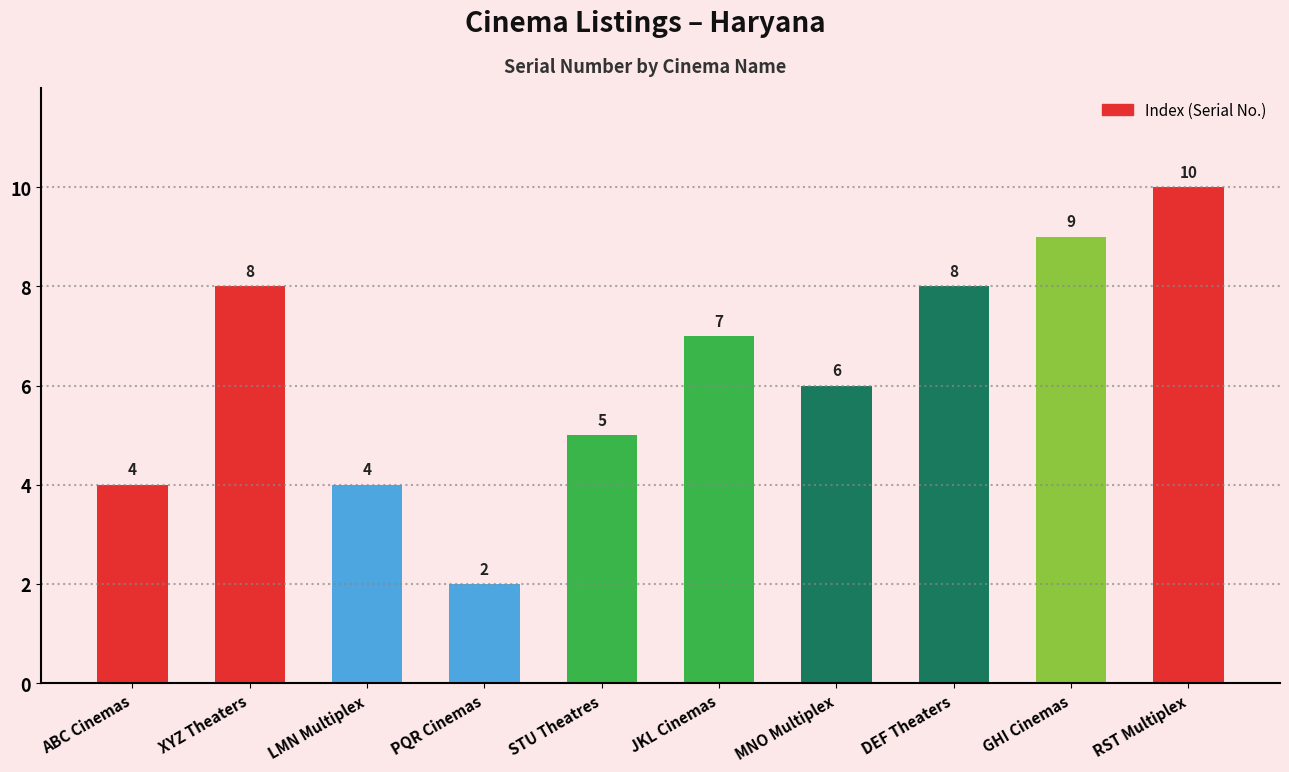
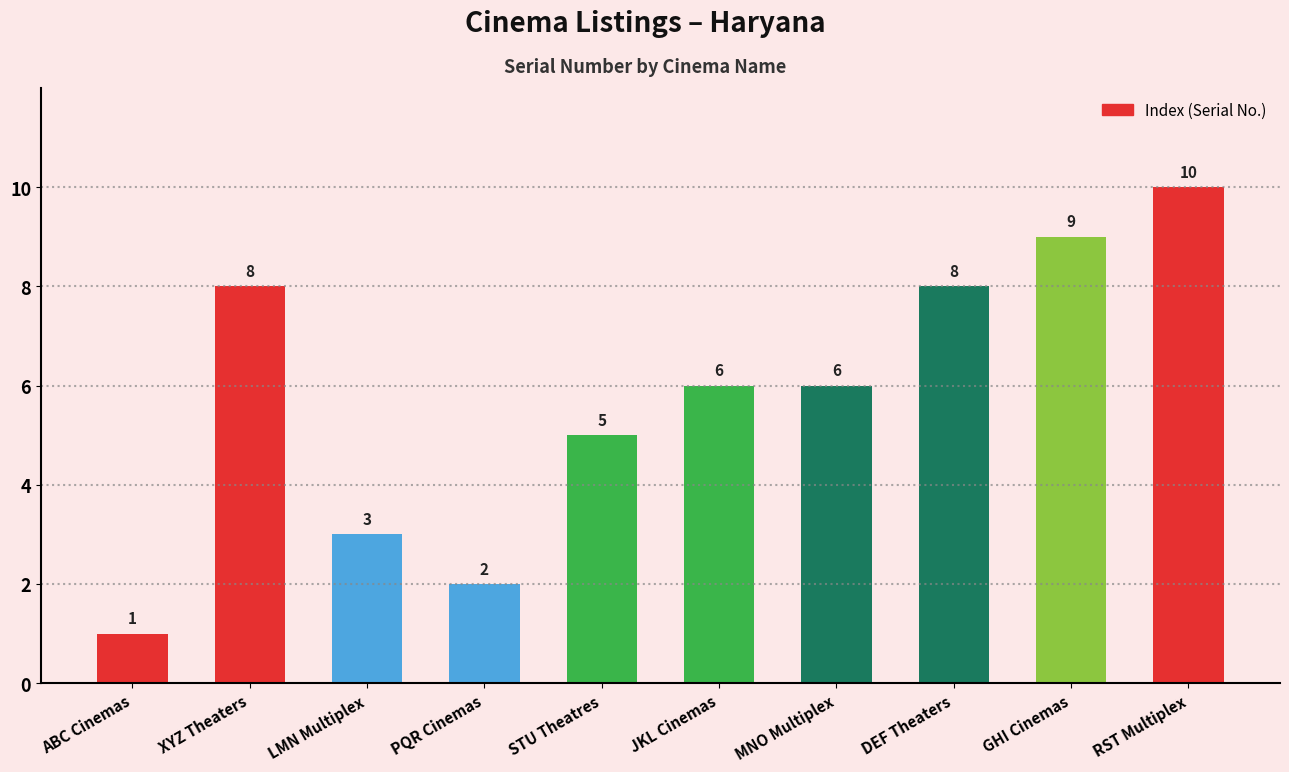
ABC Cinemas: 4 -> 1
LMN Multiplex: 4 -> 3
JKL Cinemas: 7 -> 6
